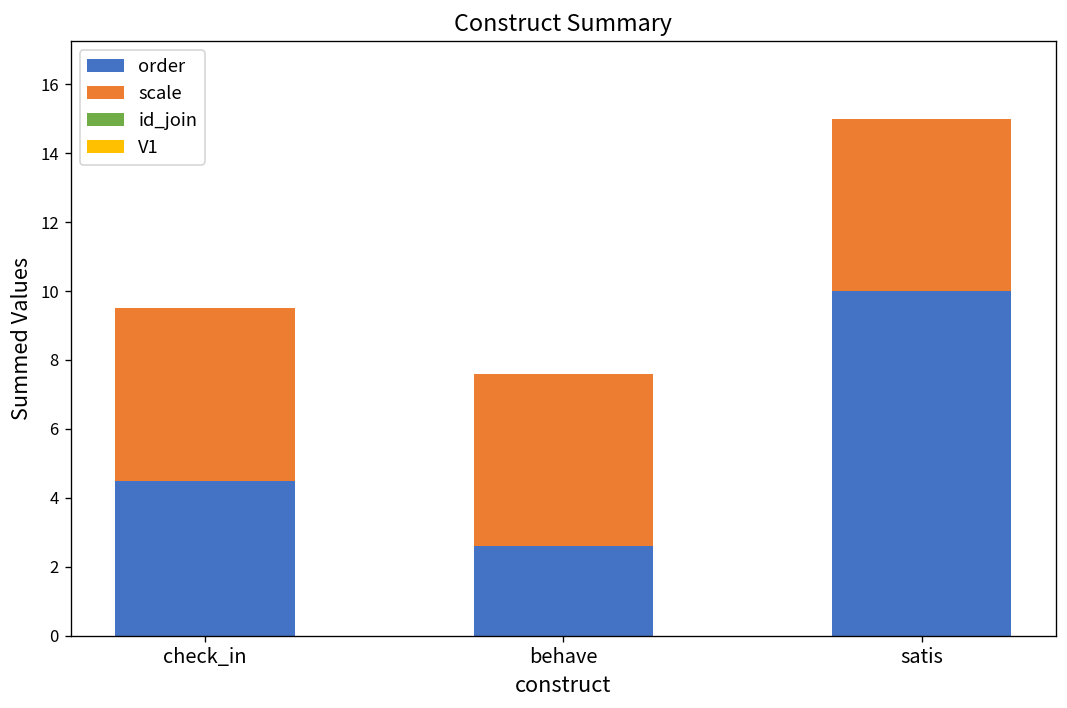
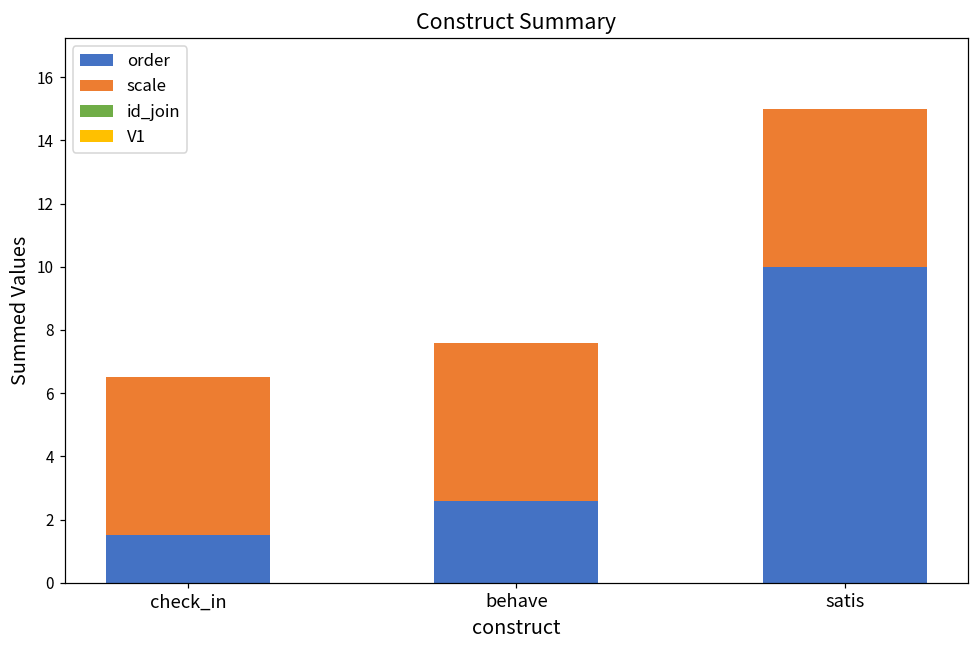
order, check_in: 4.5 -> 1.5
